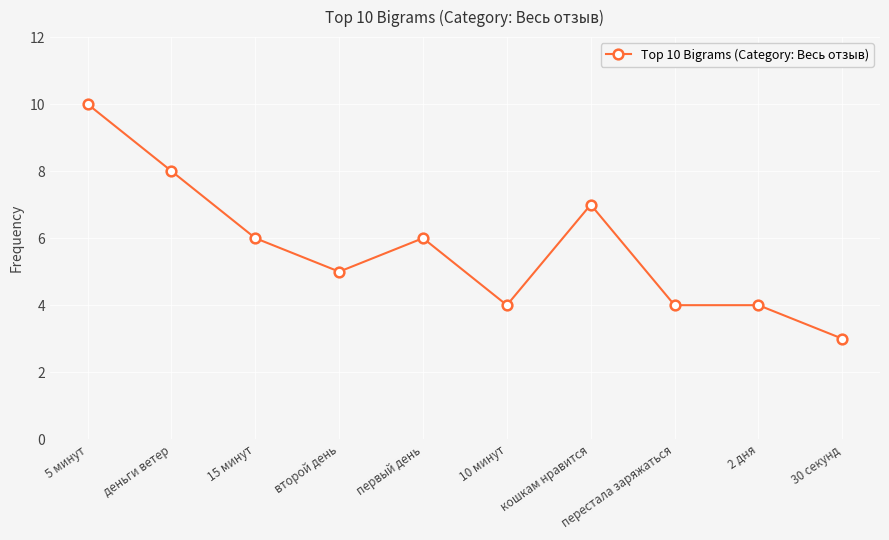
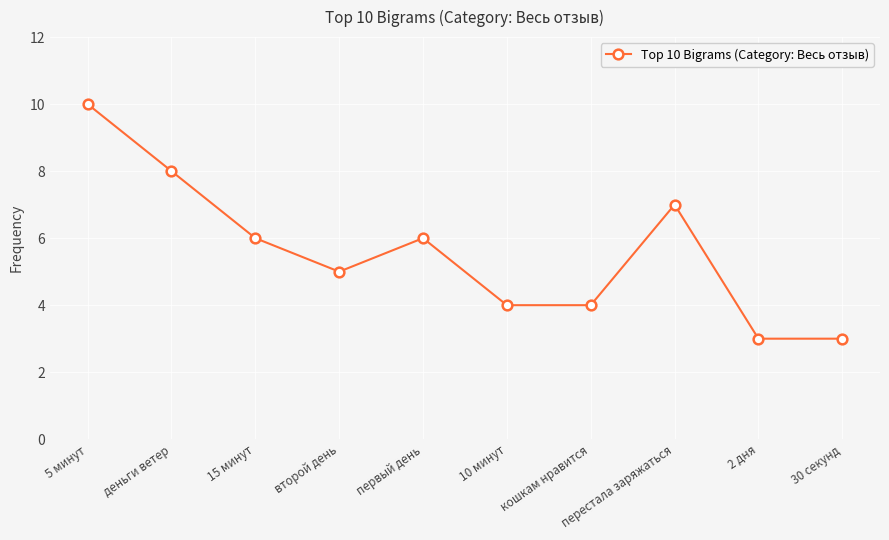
кошкам нравится: 7 -> 4
перестала заряжаться: 4 -> 7
2 дня: 4 -> 3
